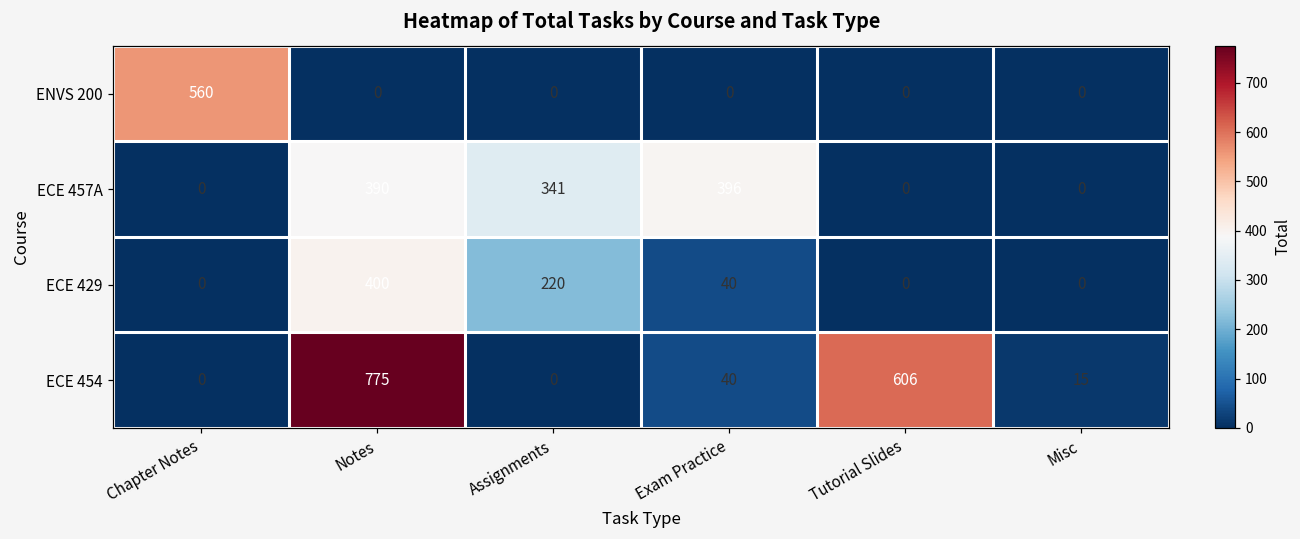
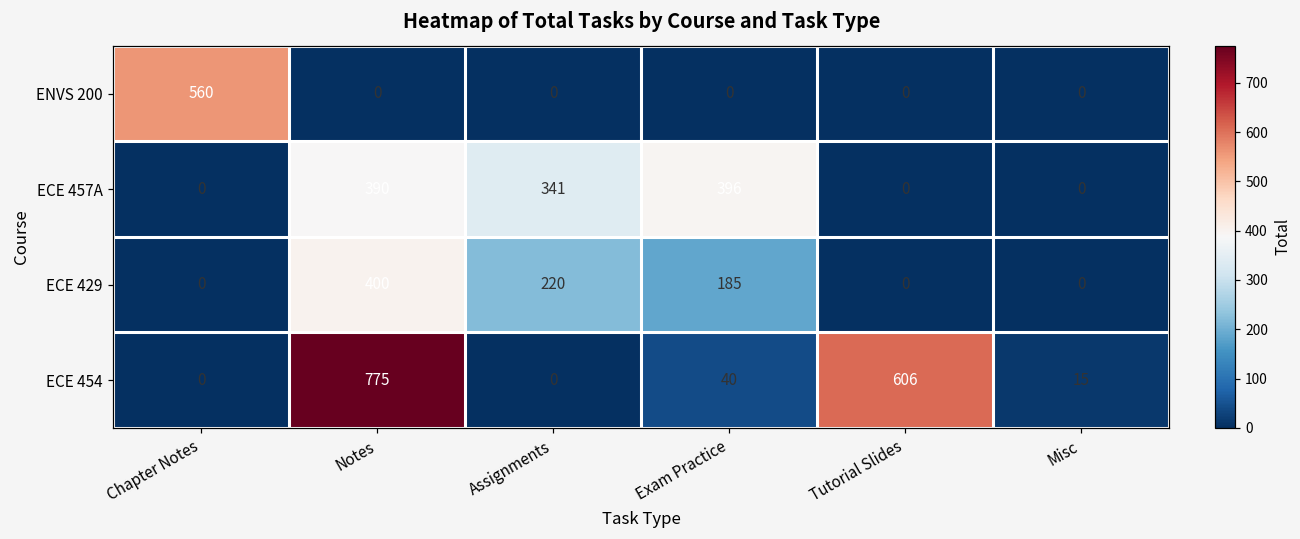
ECE 429, Exam Practice: 40 -> 185
